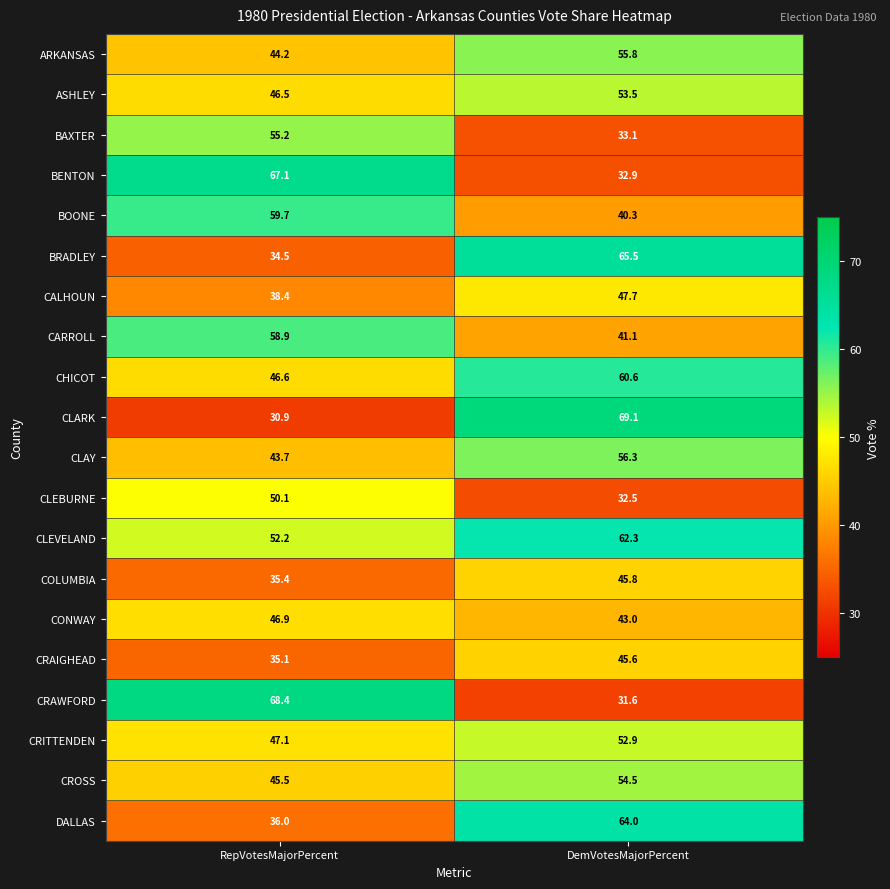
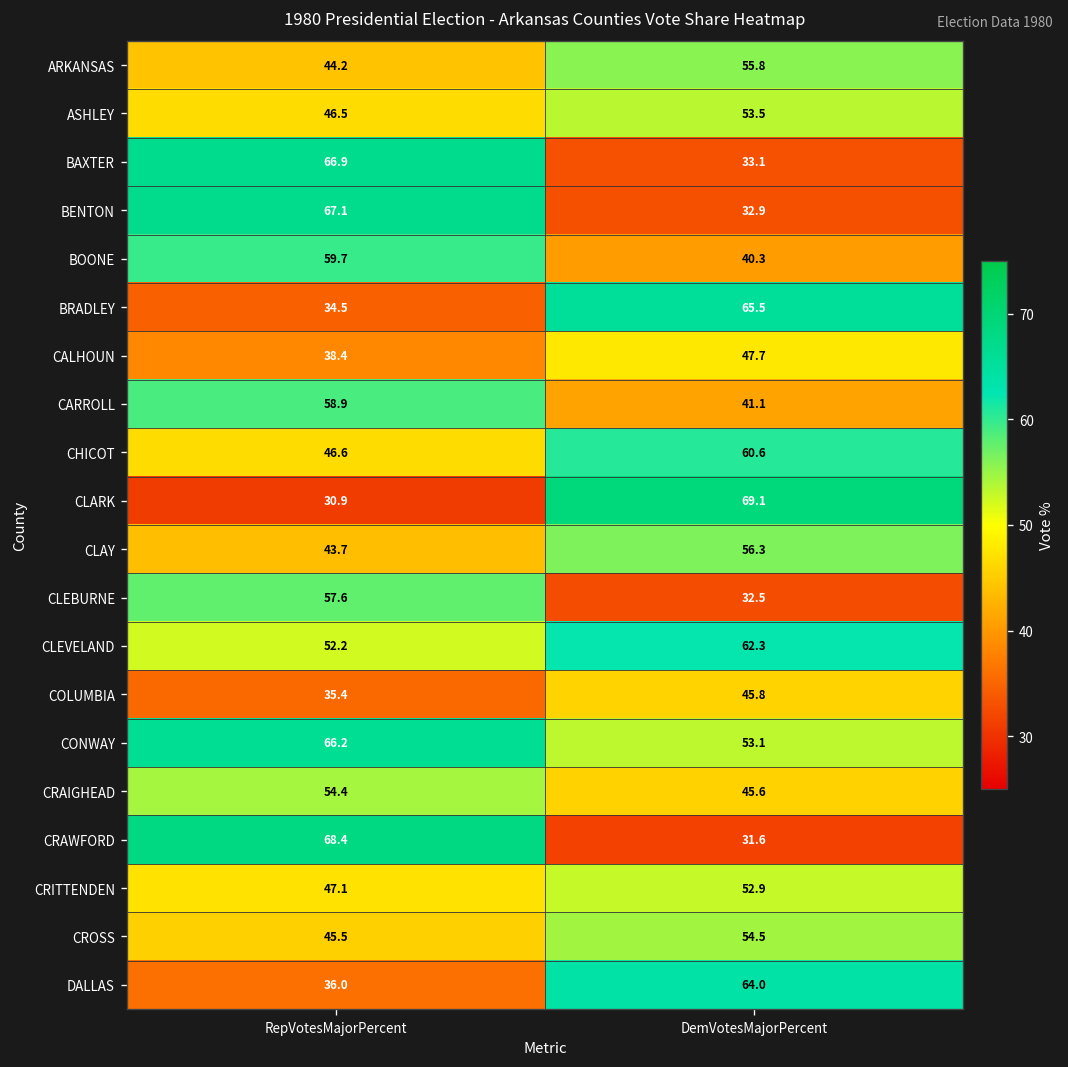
BAXTER, RepVotesMajorPercent: 55.2 -> 66.9
CLEBURNE, RepVotesMajorPercent: 50.1 -> 57.6
CONWAY, RepVotesMajorPercent: 46.9 -> 66.2
CONWAY, DemVotesMajorPercent: 43.0 -> 53.1
CRAIGHEAD, RepVotesMajorPercent: 35.1 -> 54.4
